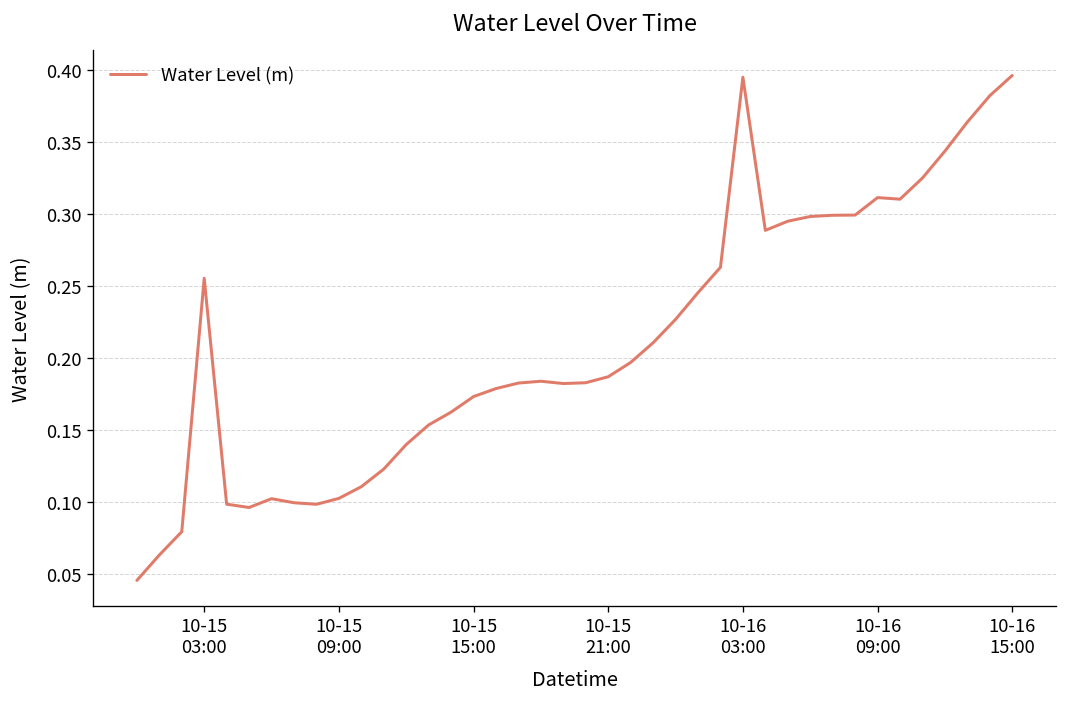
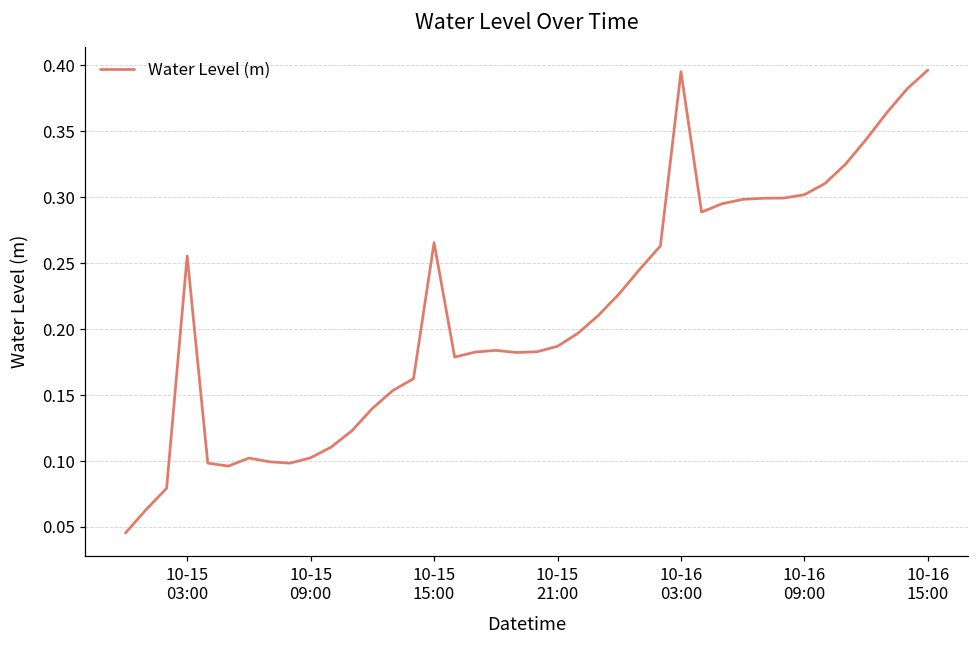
10-15 15:00: 0.173 -> 0.265
10-16 09:00: 0.311 -> 0.302
